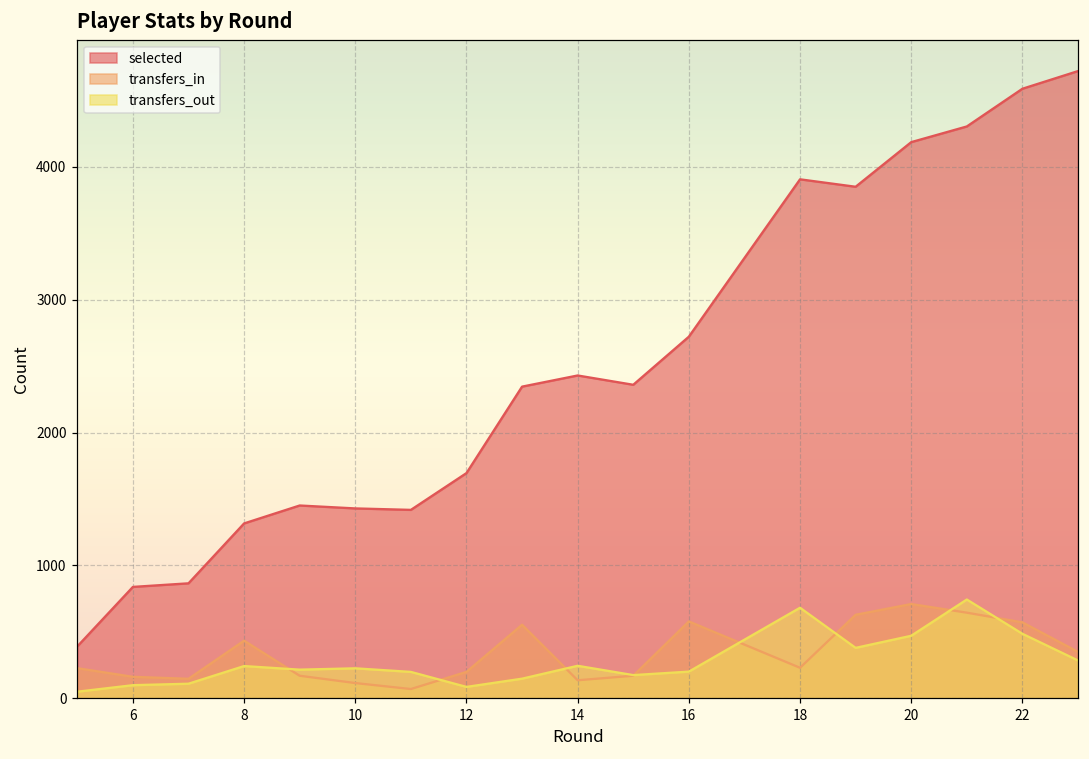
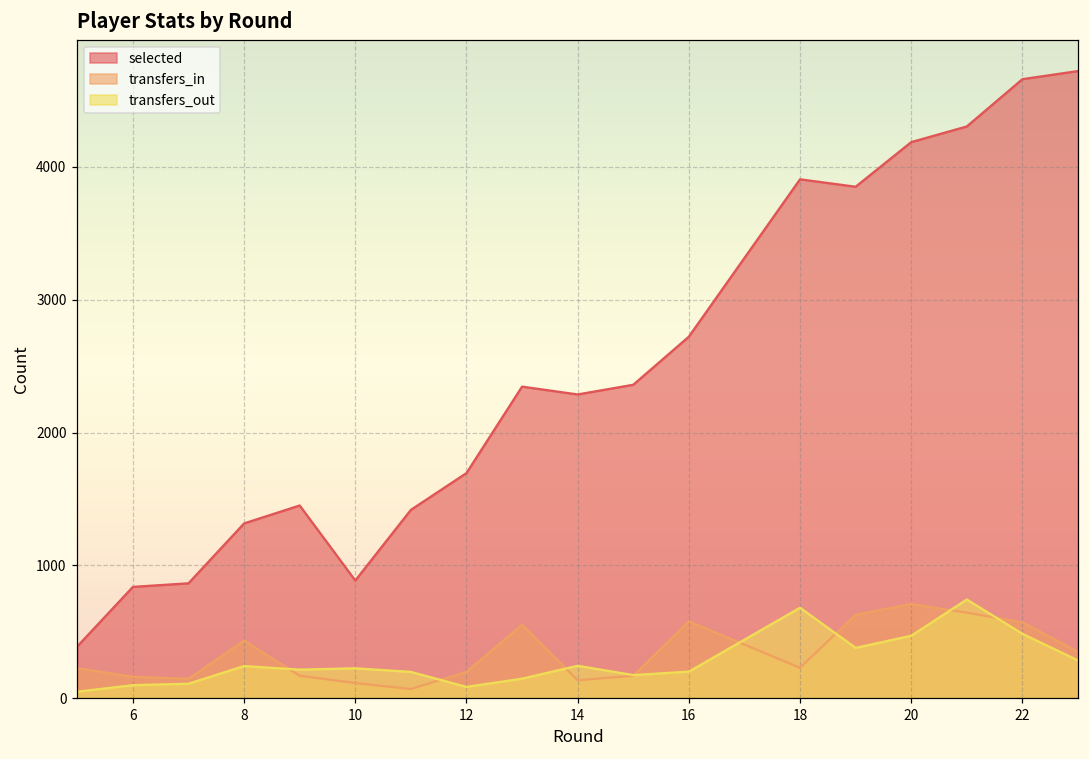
selected, 10: 1430 -> 890
selected, 14: 2430 -> 2290
selected, 22: 4590 -> 4660
